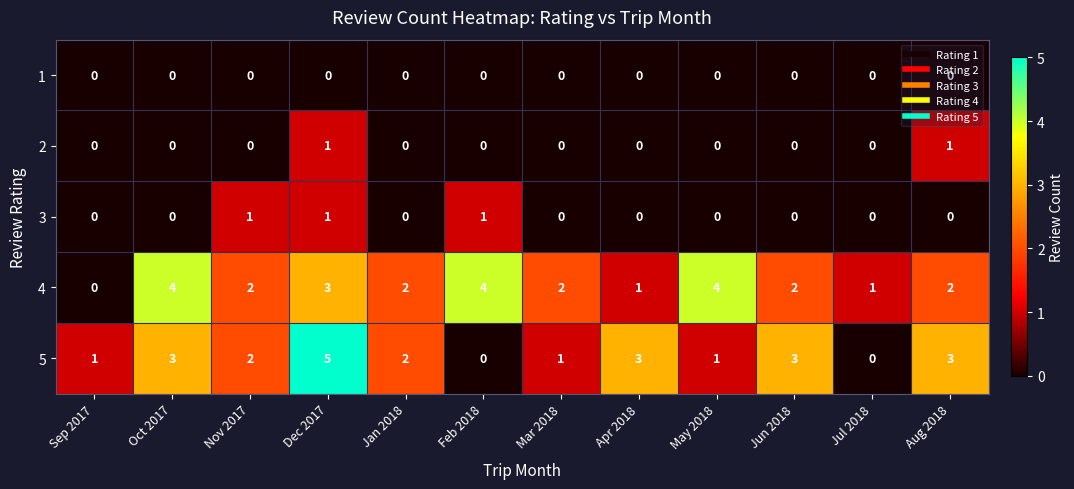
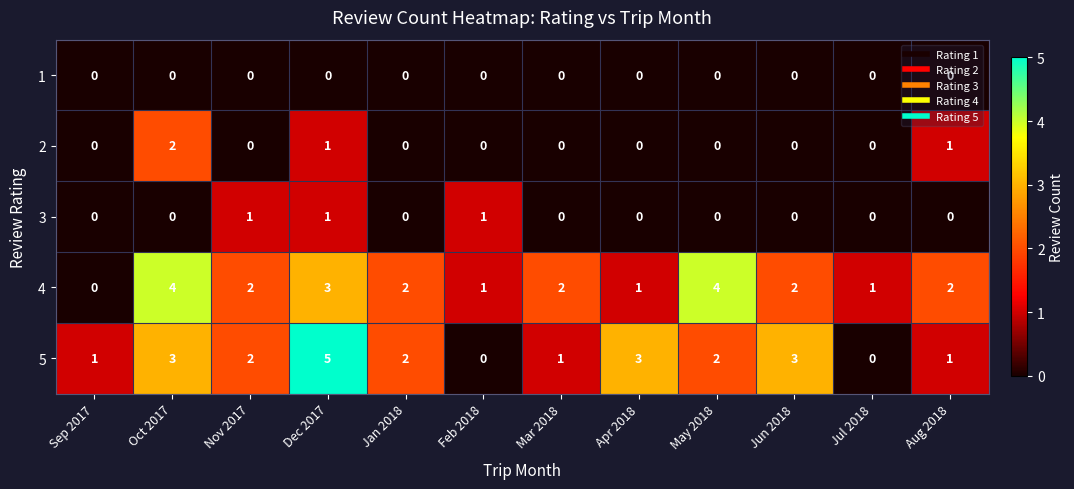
2, Oct 2017: 0 -> 2
4, Feb 2018: 4 -> 1
5, May 2018: 1 -> 2
5, Aug 2018: 3 -> 1
